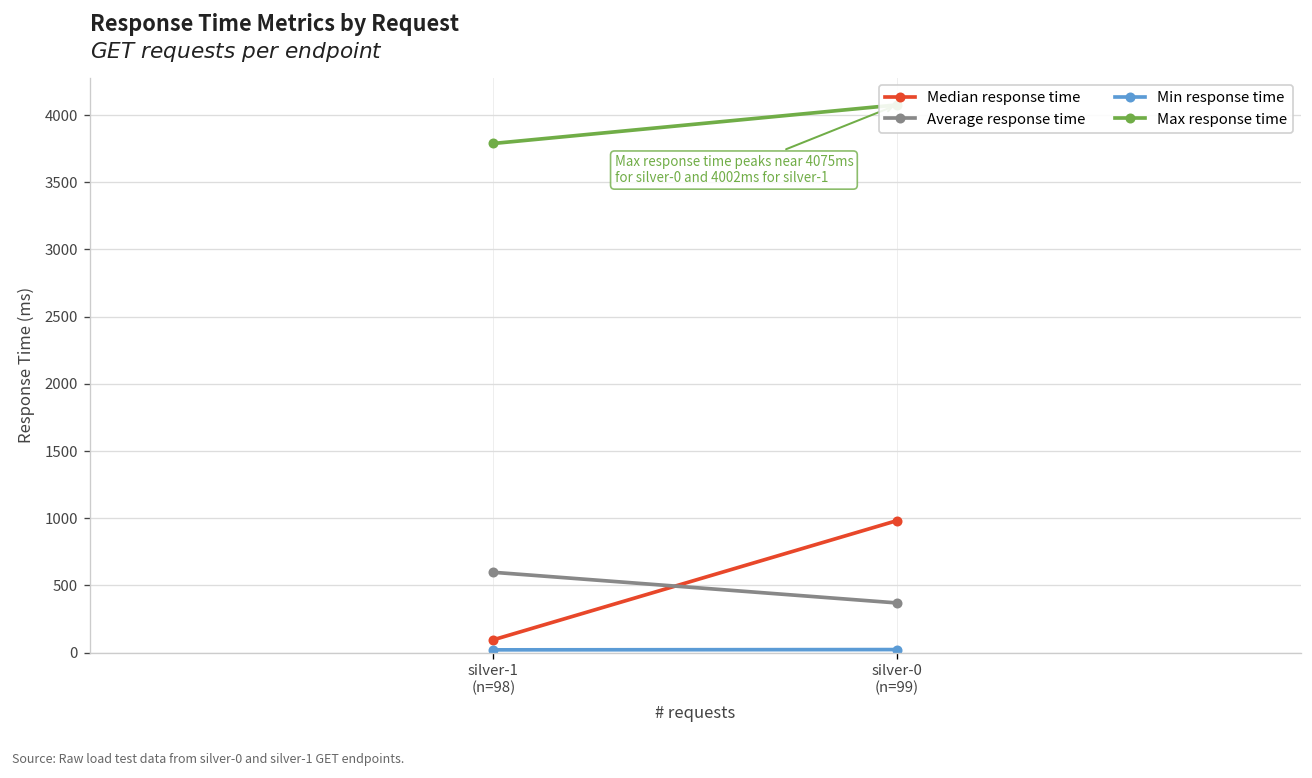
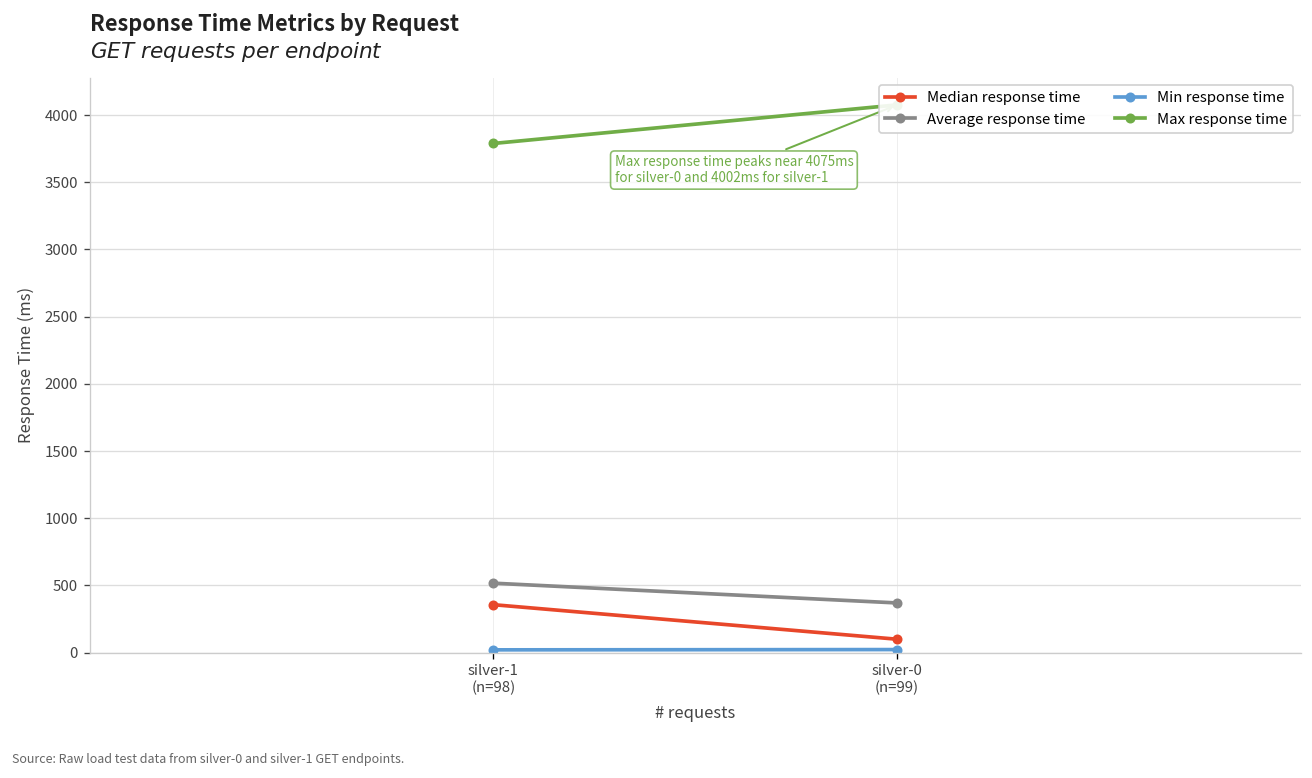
Median response time, silver-1 (n=98): 100 -> 360
Average response time, silver-1 (n=98): 600 -> 520
Median response time, silver-0 (n=99): 980 -> 100
